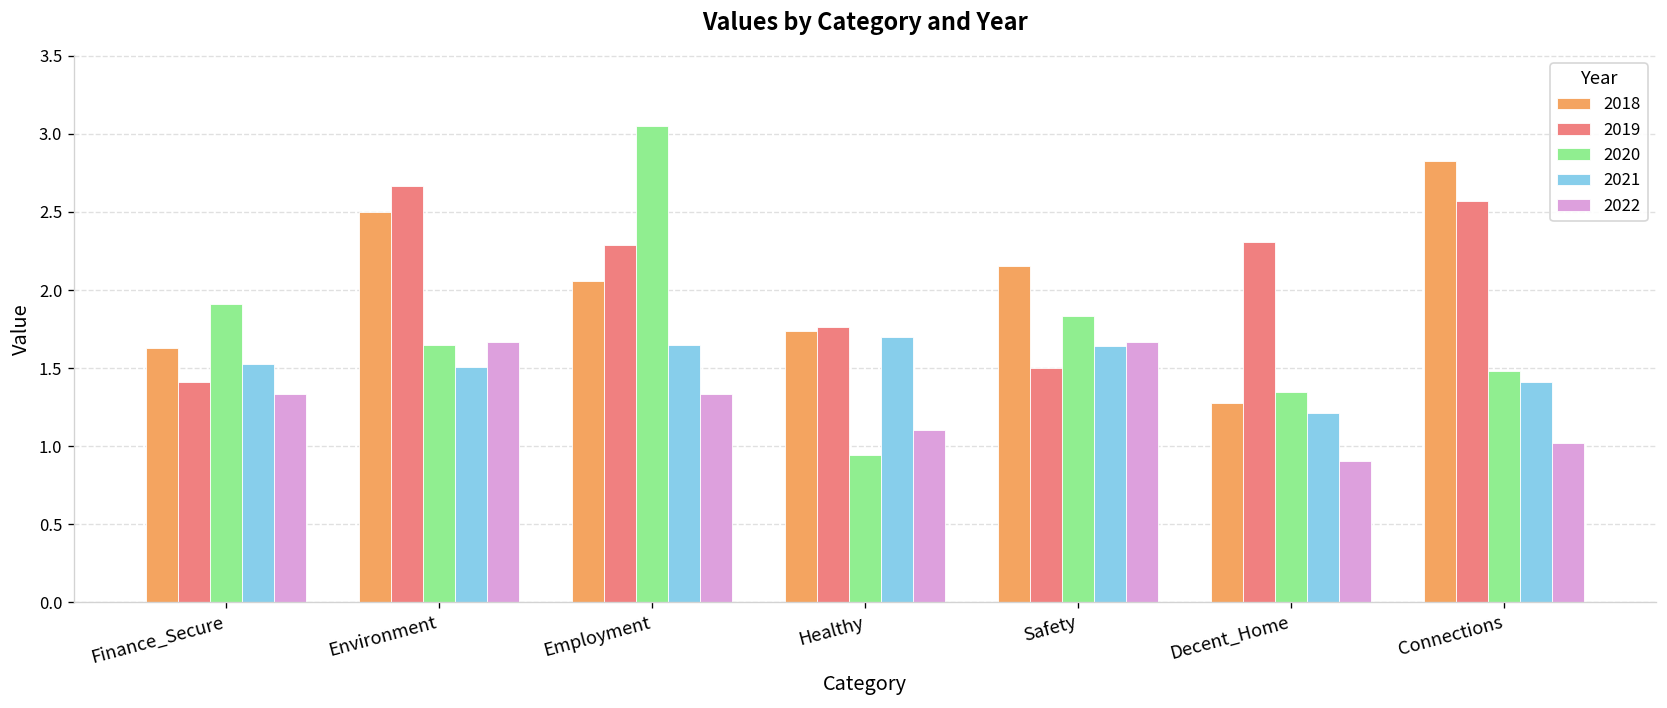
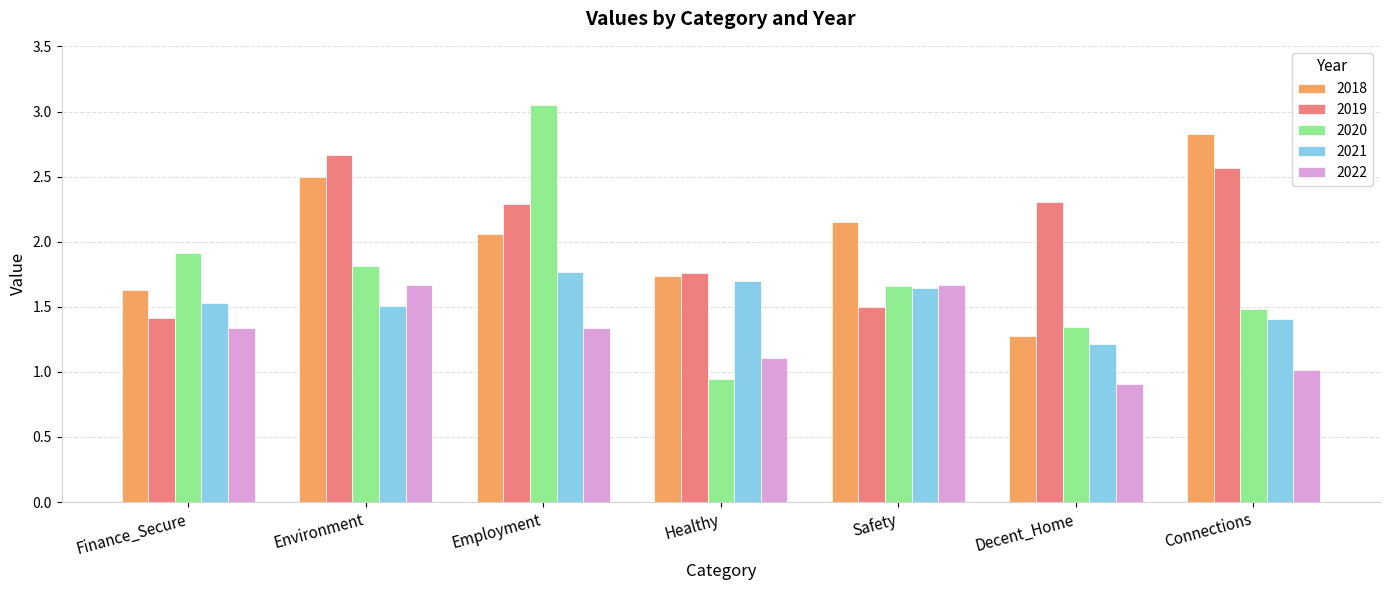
2020, Environment: 1.65 -> 1.81
2021, Employment: 1.65 -> 1.77
2020, Safety: 1.84 -> 1.66
